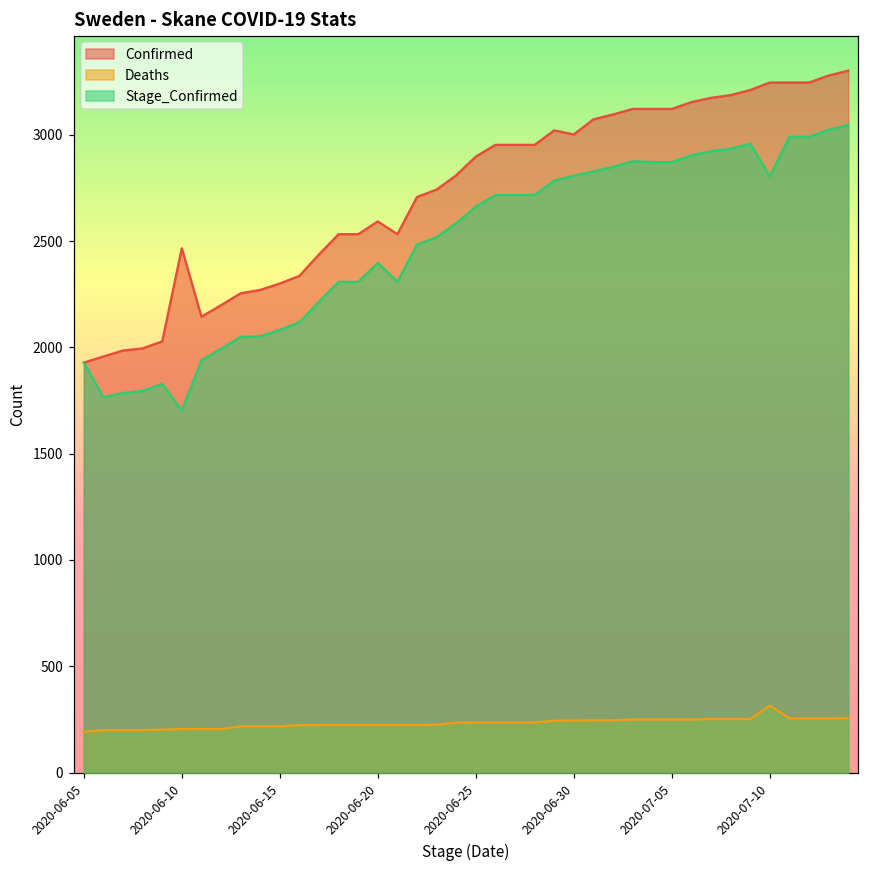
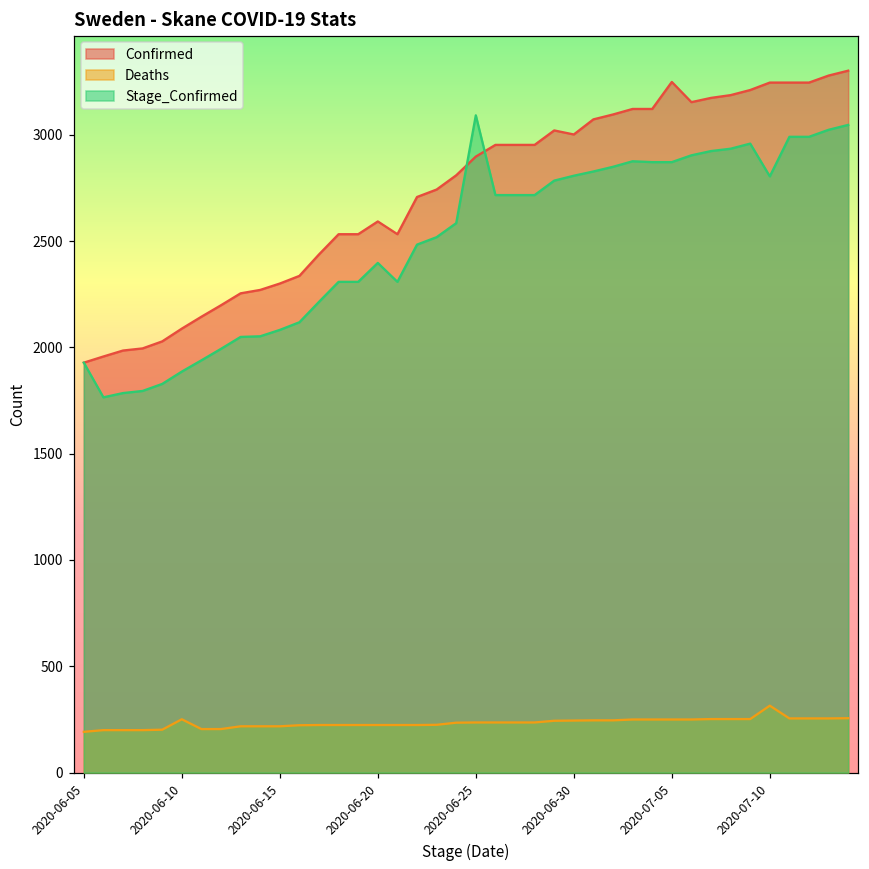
Confirmed, 2020-06-10: 2470 -> 2090
Deaths, 2020-06-10: 210 -> 250
Stage_Confirmed, 2020-06-10: 1700 -> 1890
Stage_Confirmed, 2020-06-25: 2660 -> 3090
Confirmed, 2020-07-05: 3120 -> 3250
